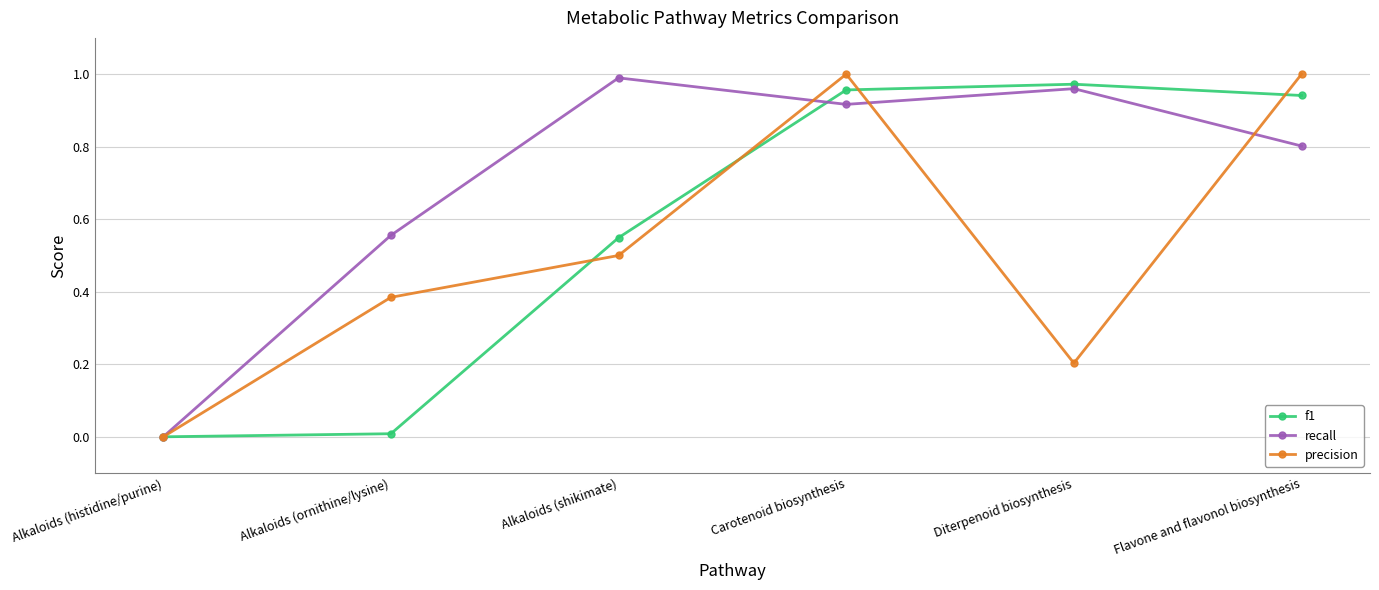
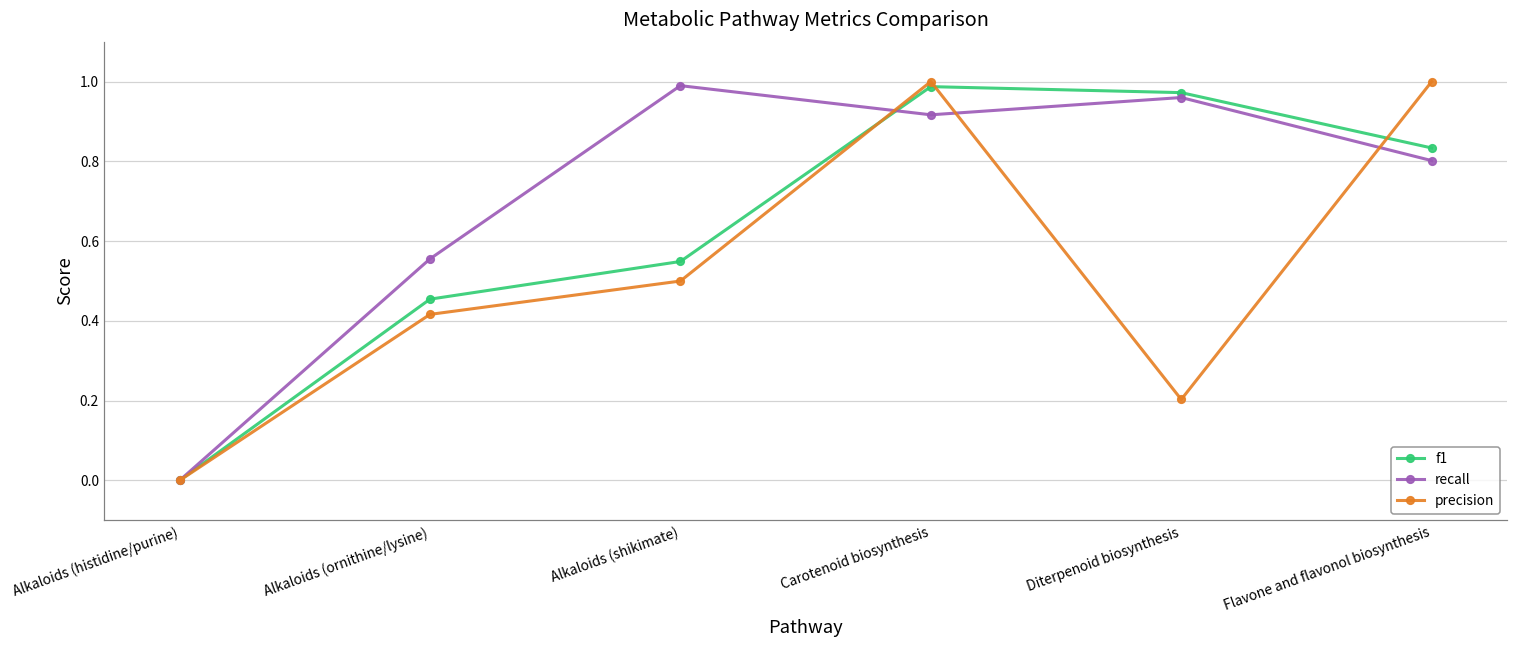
f1, Alkaloids (ornithine/lysine): 0.01 -> 0.45
precision, Alkaloids (ornithine/lysine): 0.38 -> 0.42
f1, Carotenoid biosynthesis: 0.96 -> 0.99
f1, Flavone and flavonol biosynthesis: 0.94 -> 0.83
